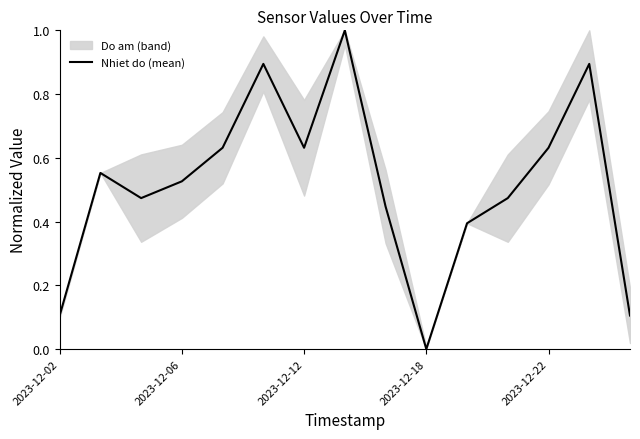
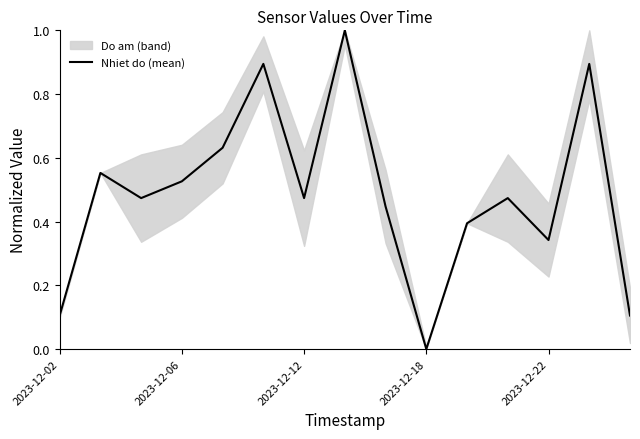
Nhiet do (mean), 2023-12-12: 0.63 -> 0.47
Nhiet do (mean), 2023-12-22: 0.63 -> 0.34
